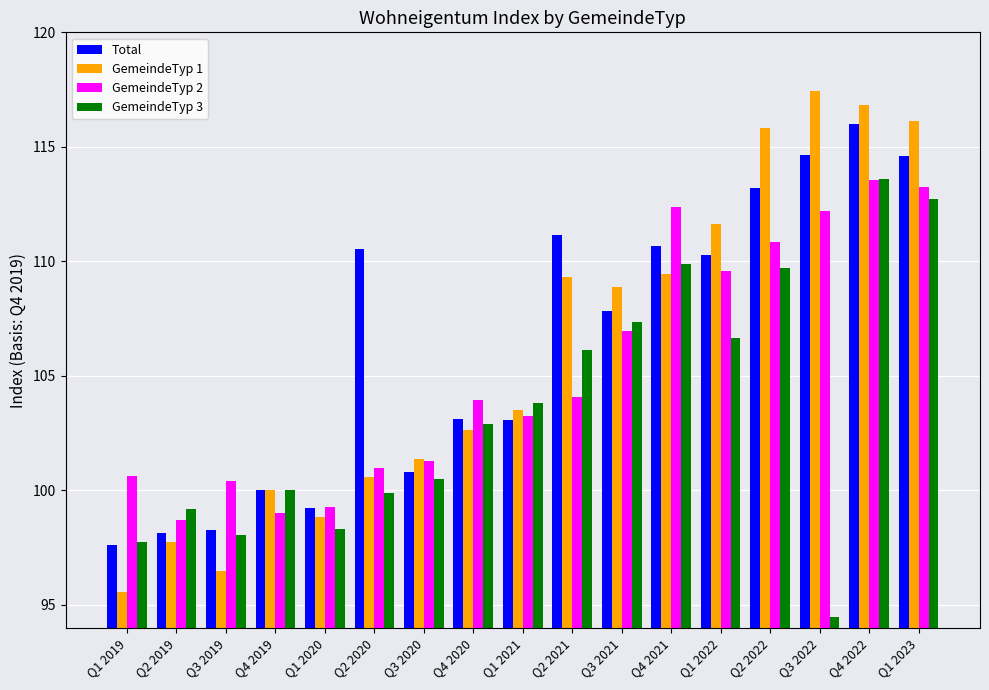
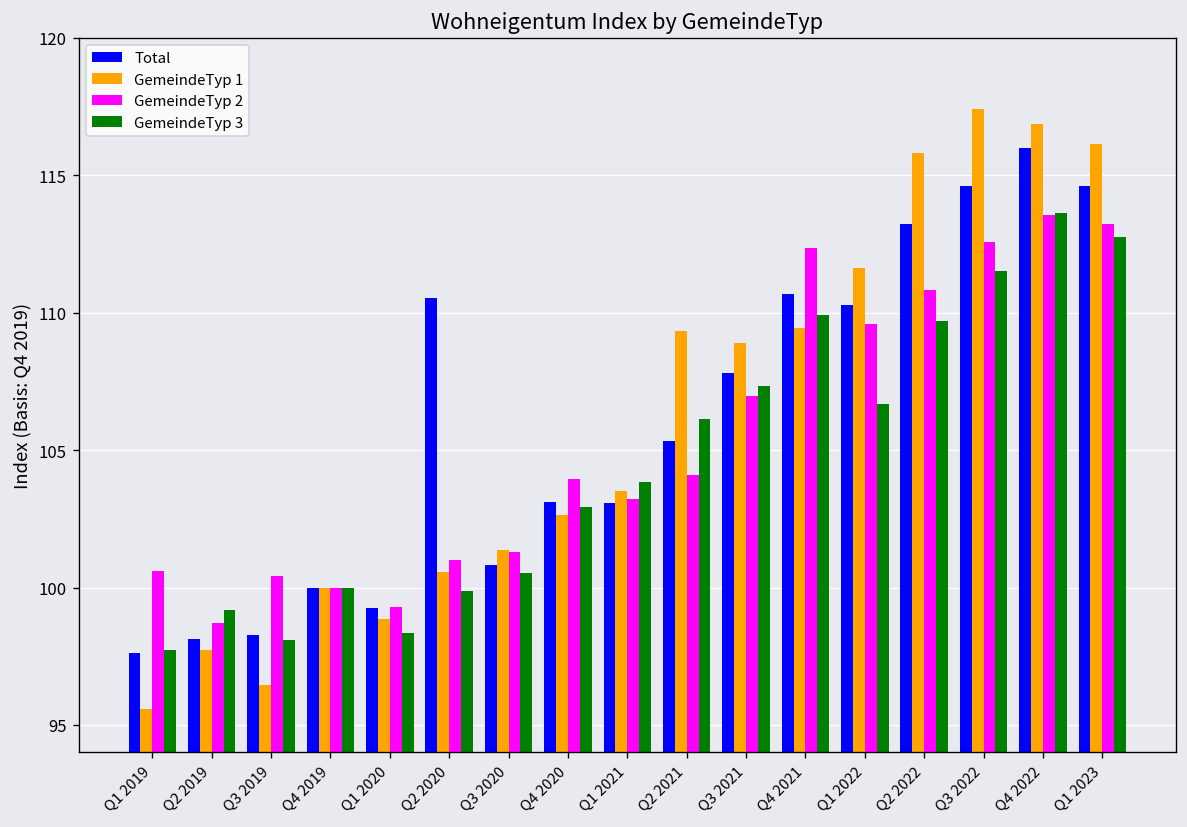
GemeindeTyp 2, Q4 2019: 99 -> 100
Total, Q2 2021: 111.1 -> 105.3
GemeindeTyp 2, Q3 2022: 112.2 -> 112.6
GemeindeTyp 3, Q3 2022: 94.5 -> 111.5
